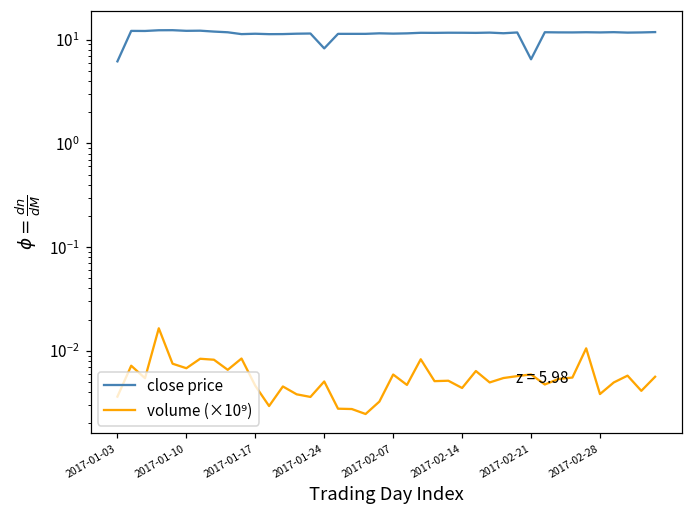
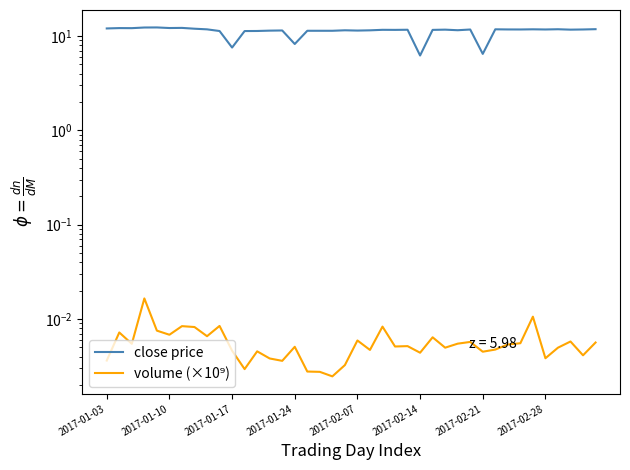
close price, 2017-01-03: 6 -> 12
close price, 2017-01-17: 11 -> 8
close price, 2017-02-14: 12 -> 6
volume (×10⁹), 2017-02-21: 0.006 -> 0.005
